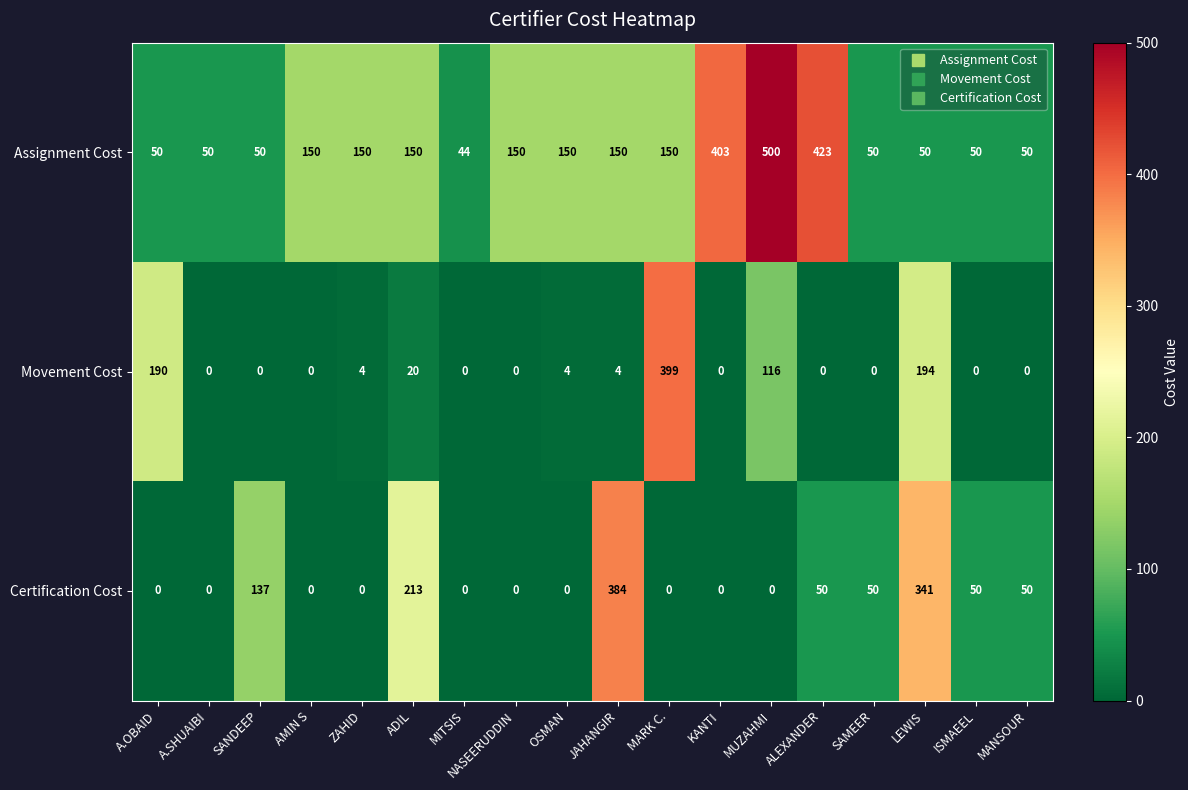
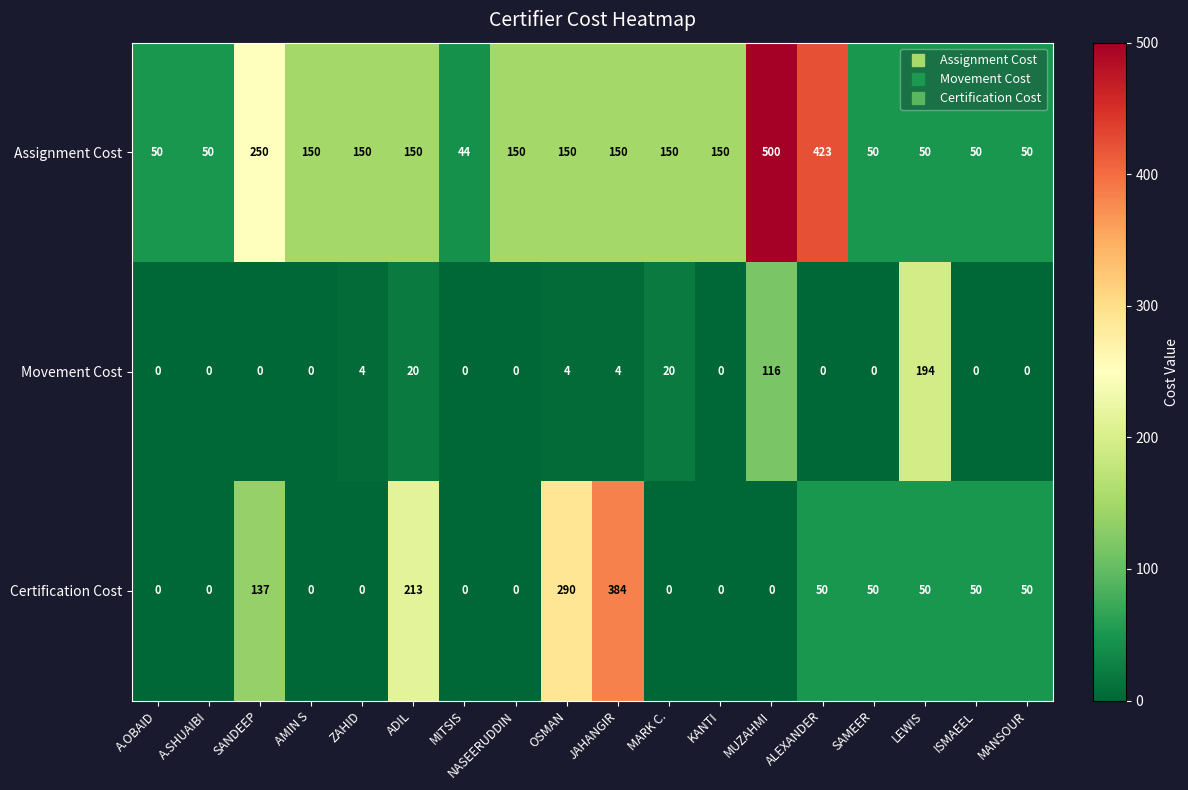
Assignment Cost, SANDEEP: 50 -> 250
Assignment Cost, KANTI: 403 -> 150
Movement Cost, A.OBAID: 190 -> 0
Movement Cost, MARK C.: 399 -> 20
Certification Cost, OSMAN: 0 -> 290
Certification Cost, LEWIS: 341 -> 50
